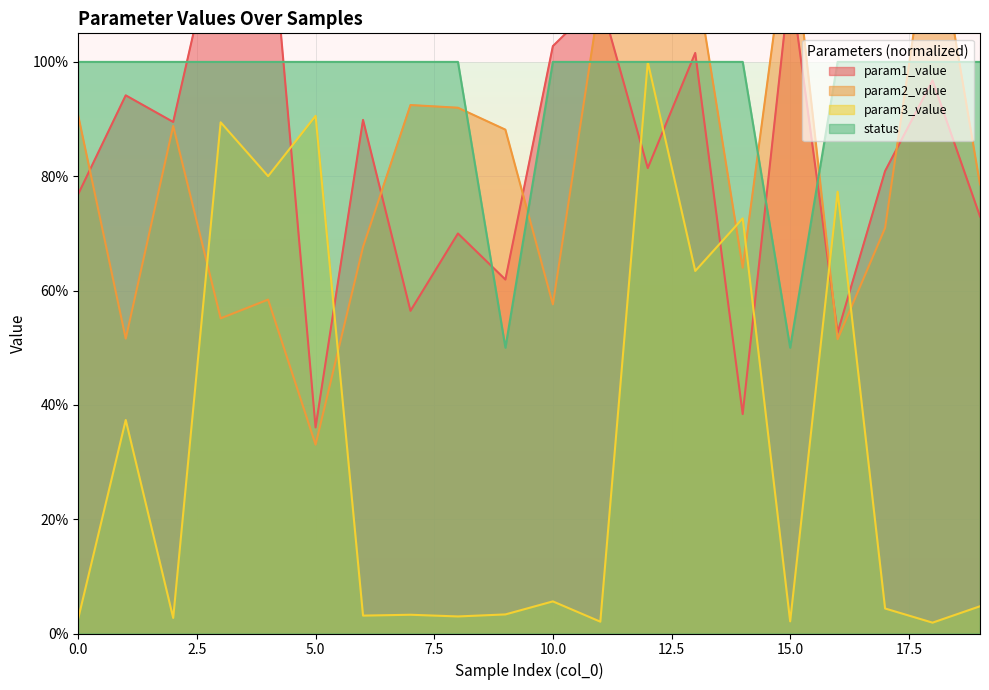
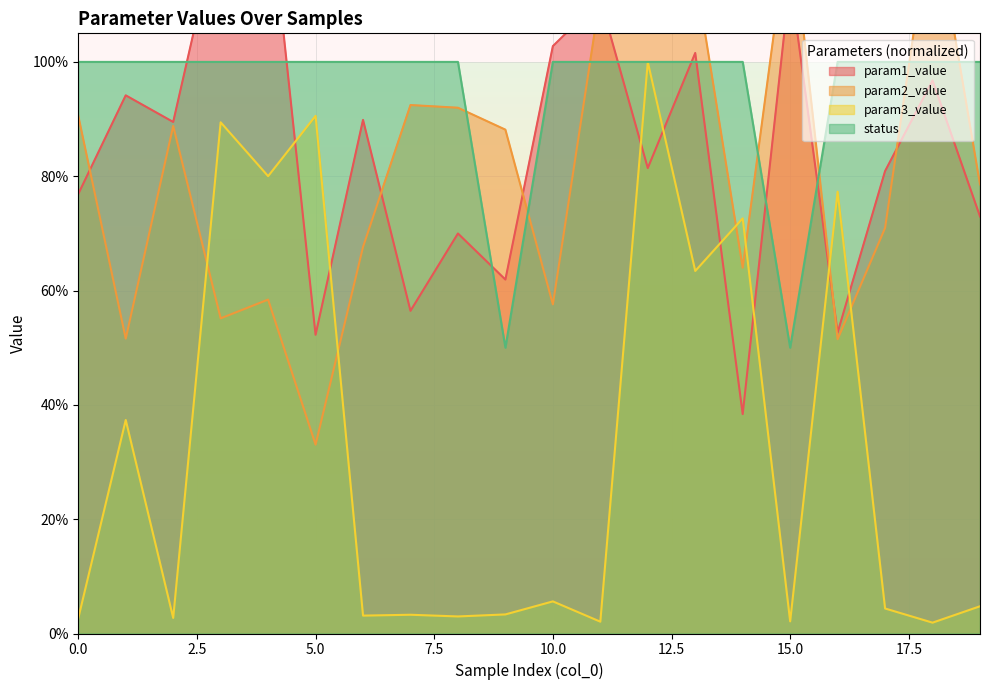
param1_value, 5.0: 36% -> 52%
